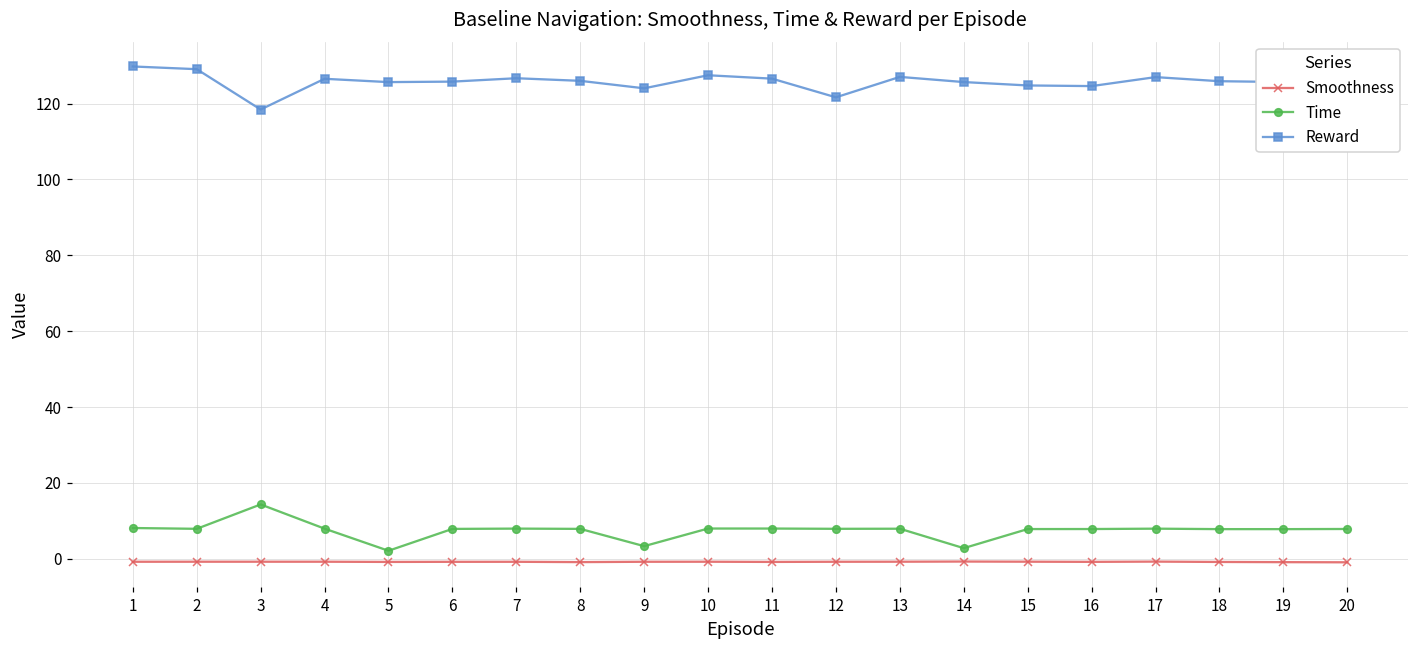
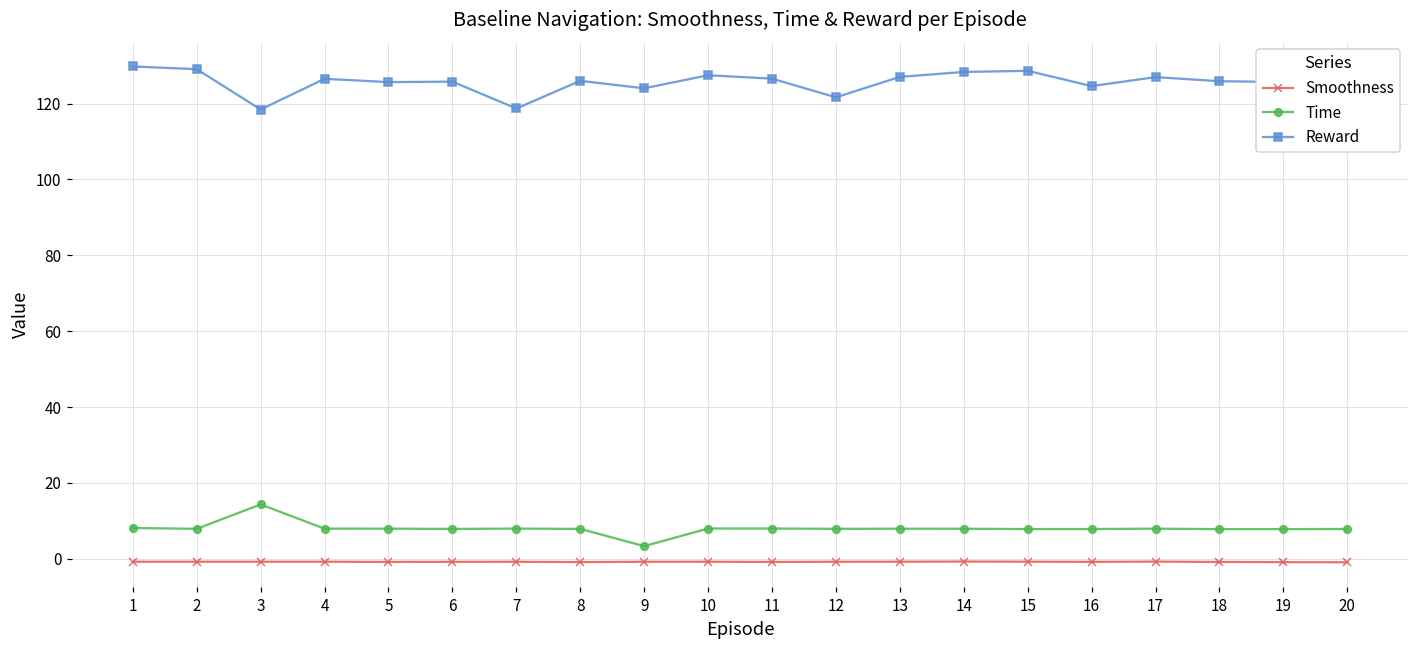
Time, 5: 2 -> 8
Reward, 7: 127 -> 119
Time, 14: 3 -> 8
Reward, 14: 126 -> 128
Reward, 15: 125 -> 129
